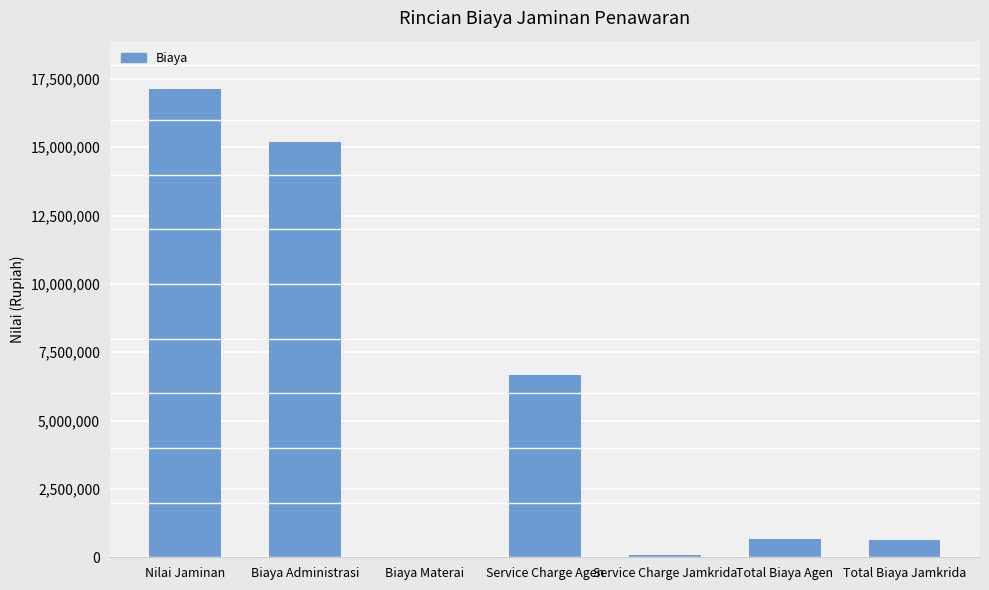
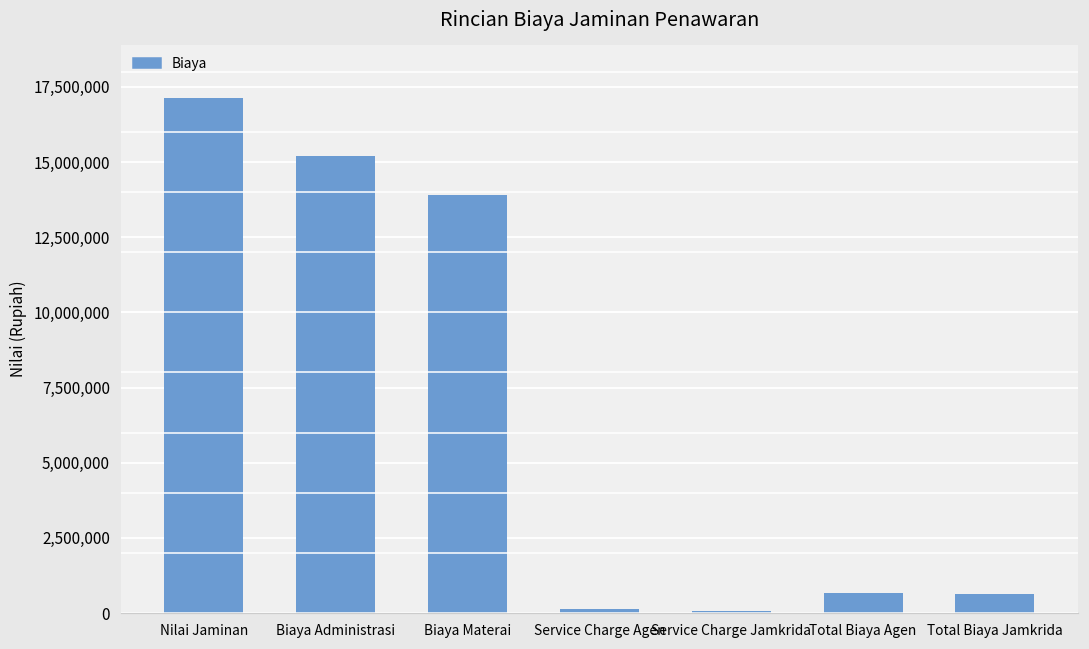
Biaya Materai: 0 -> 13,900,000
Service Charge Agen: 6,700,000 -> 100,000
